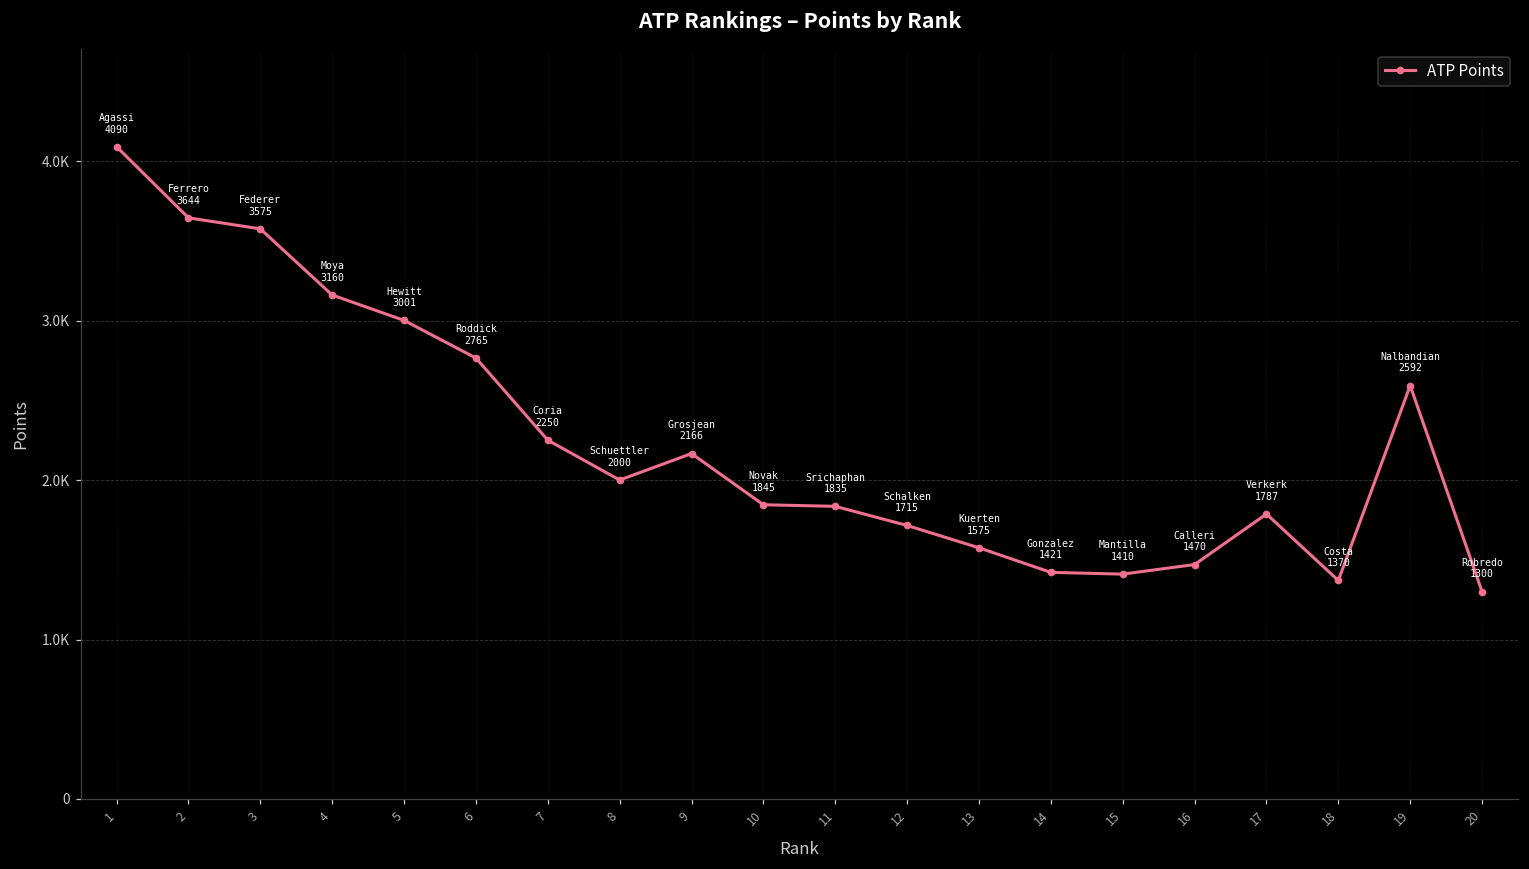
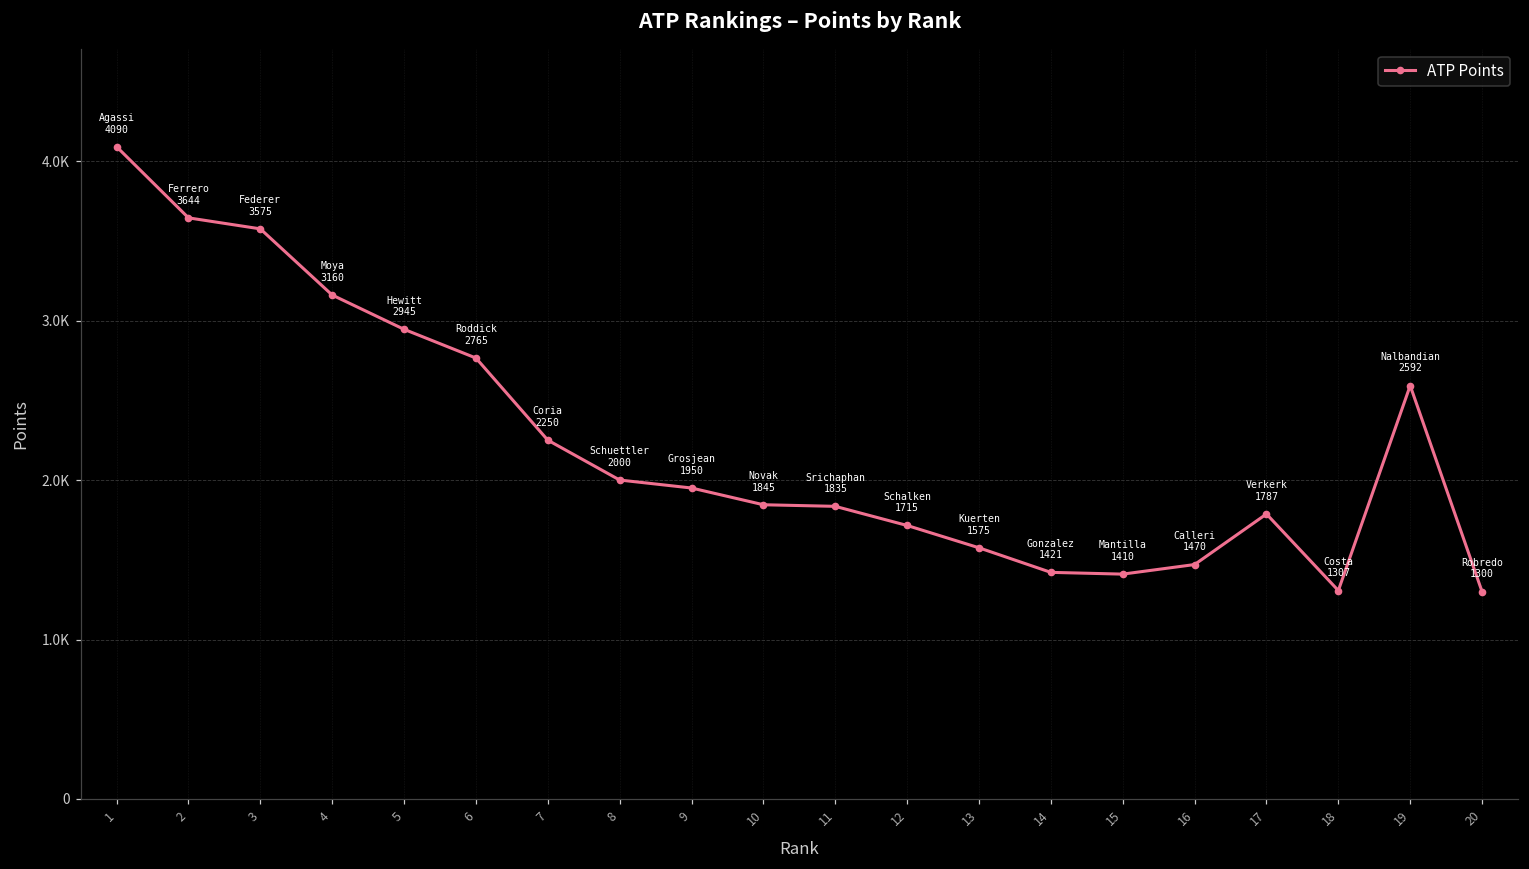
5: 3001 -> 2945
9: 2166 -> 1950
18: 1370 -> 1307
